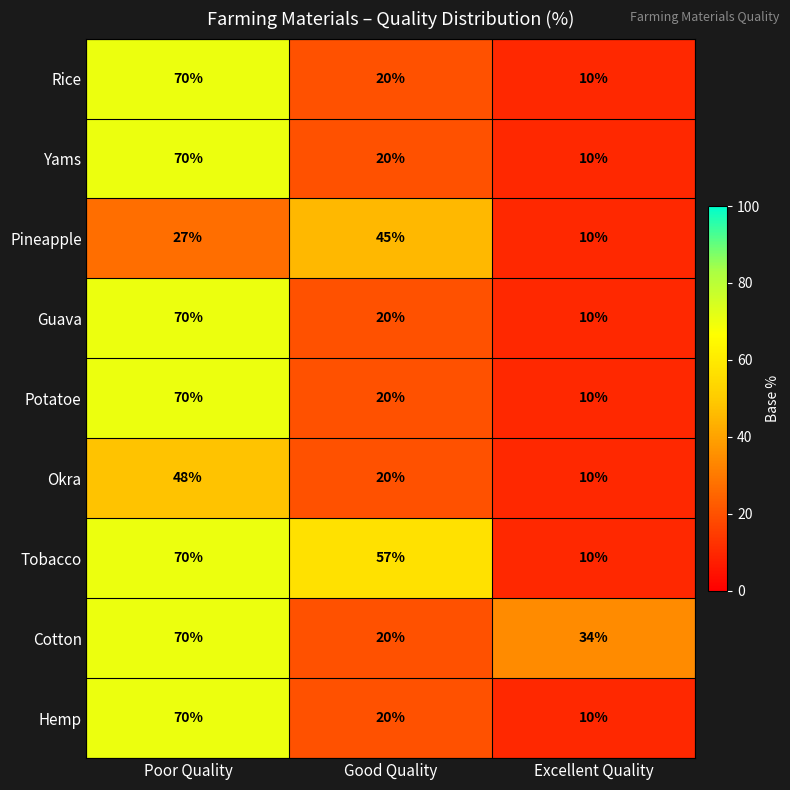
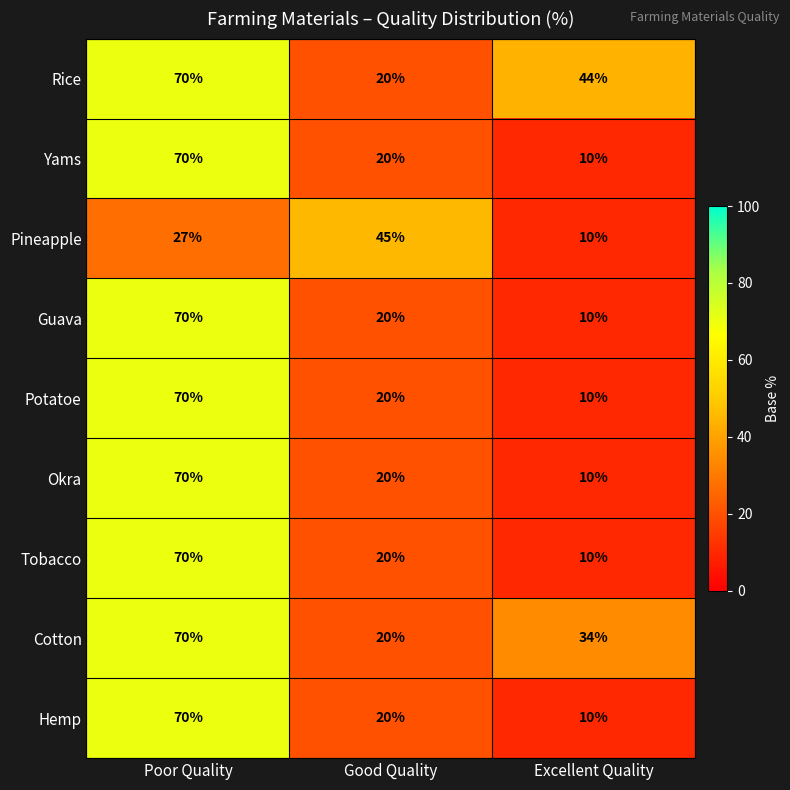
Rice, Excellent Quality: 10% -> 44%
Okra, Poor Quality: 48% -> 70%
Tobacco, Good Quality: 57% -> 20%
